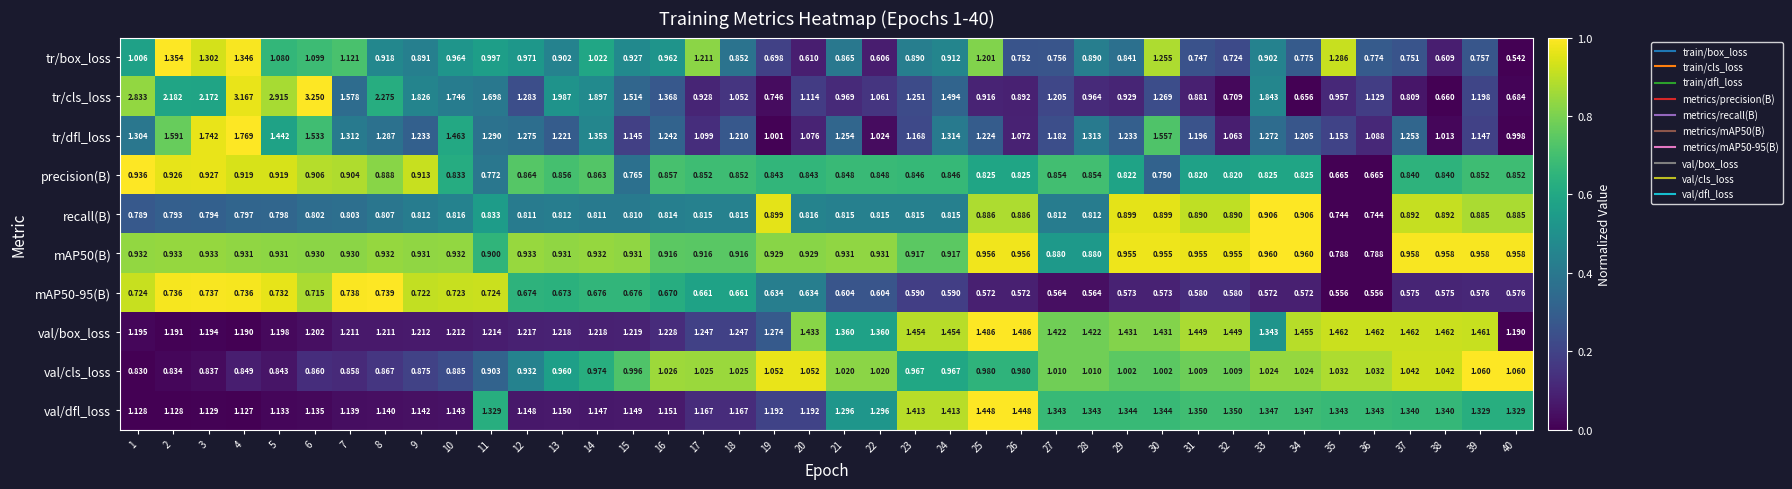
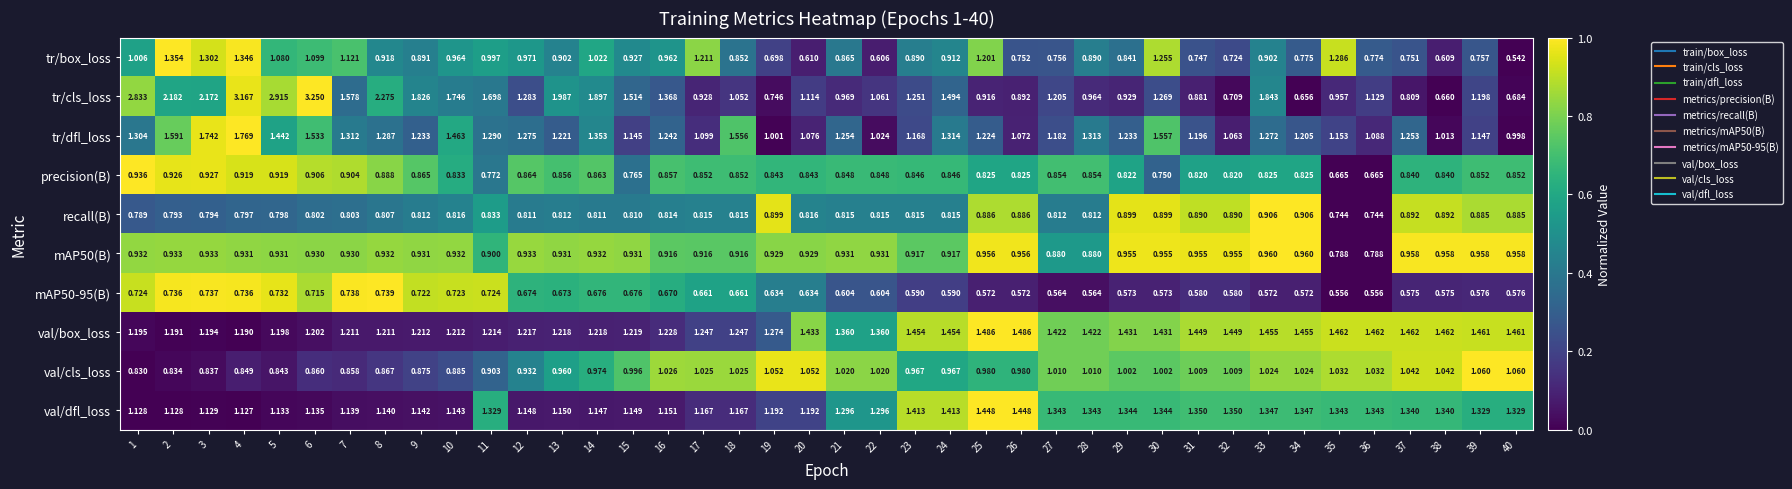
tr/dfl_loss, 18: 1.210 -> 1.556
precision(B), 9: 0.913 -> 0.865
val/box_loss, 33: 1.343 -> 1.455
val/box_loss, 40: 1.190 -> 1.461
